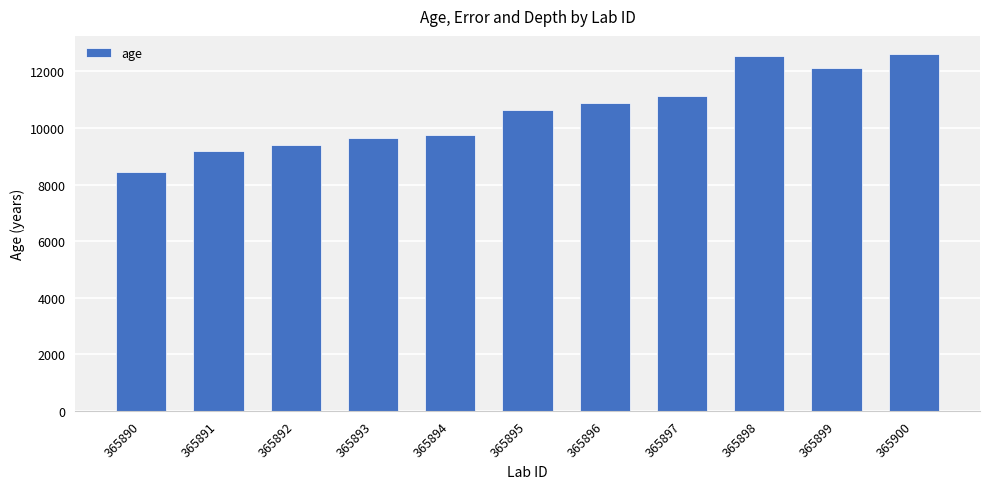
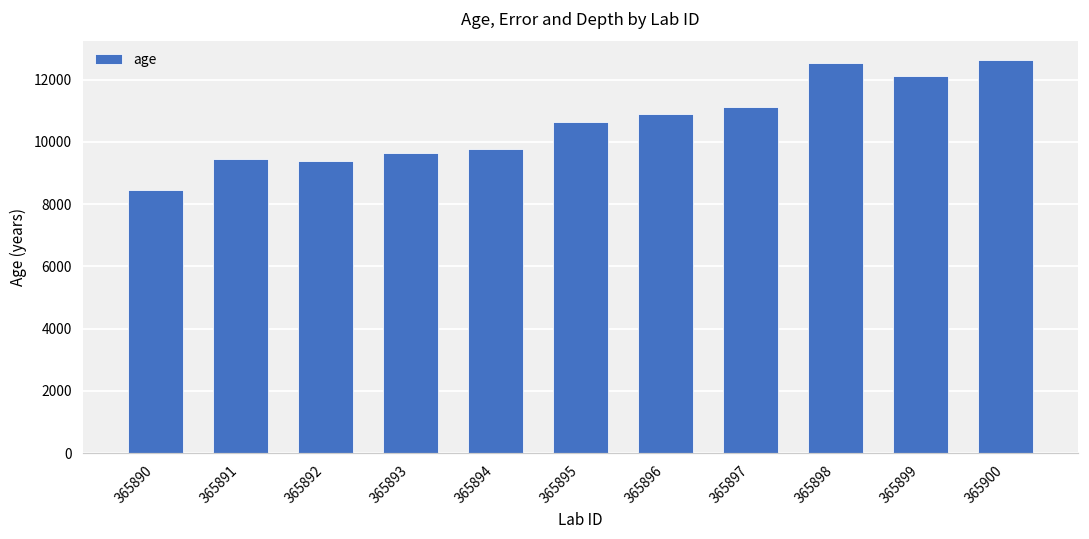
365891: 9200 -> 9500
